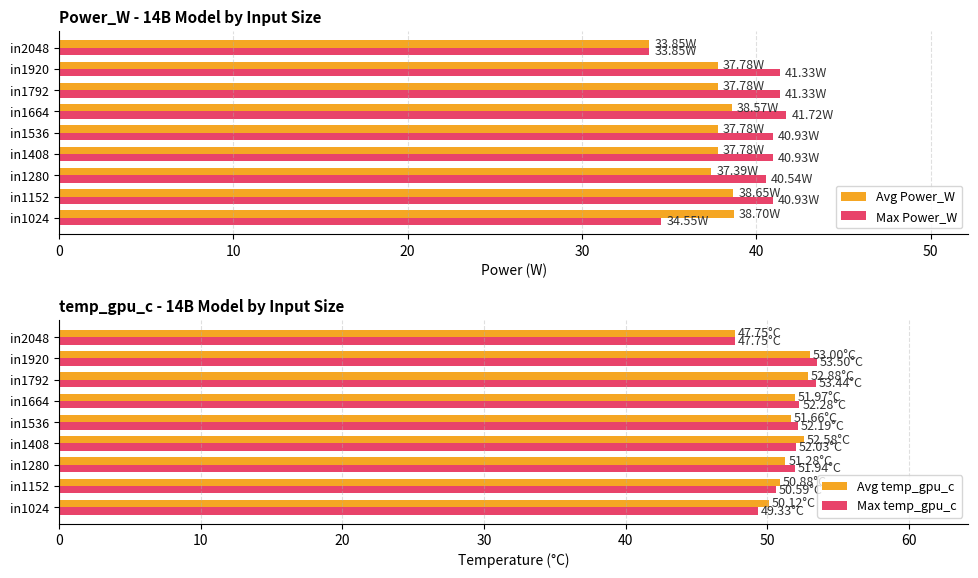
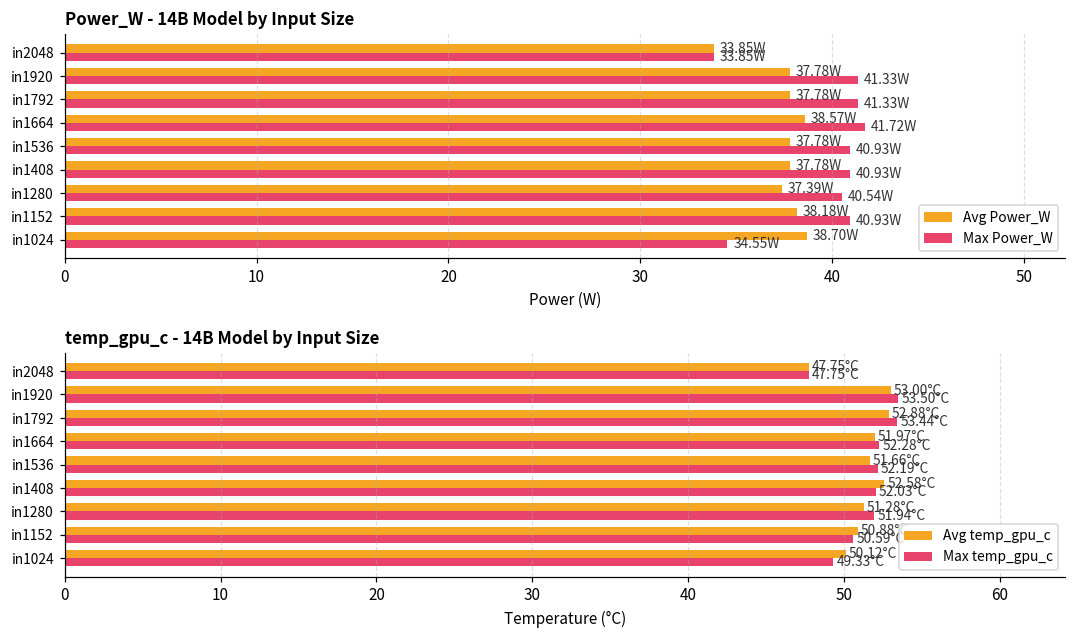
Power_W - 14B Model by Input Size, Avg Power_W, in1152: 38.65W -> 38.18W
